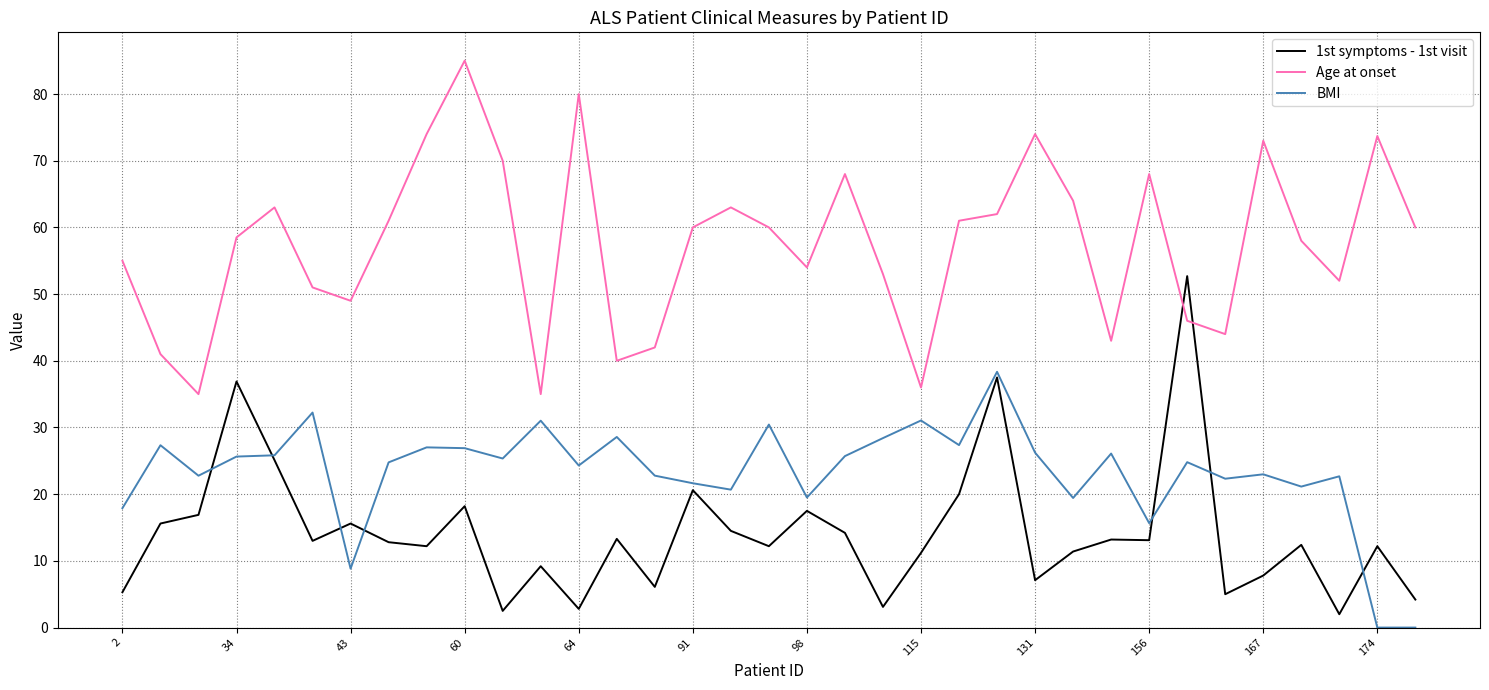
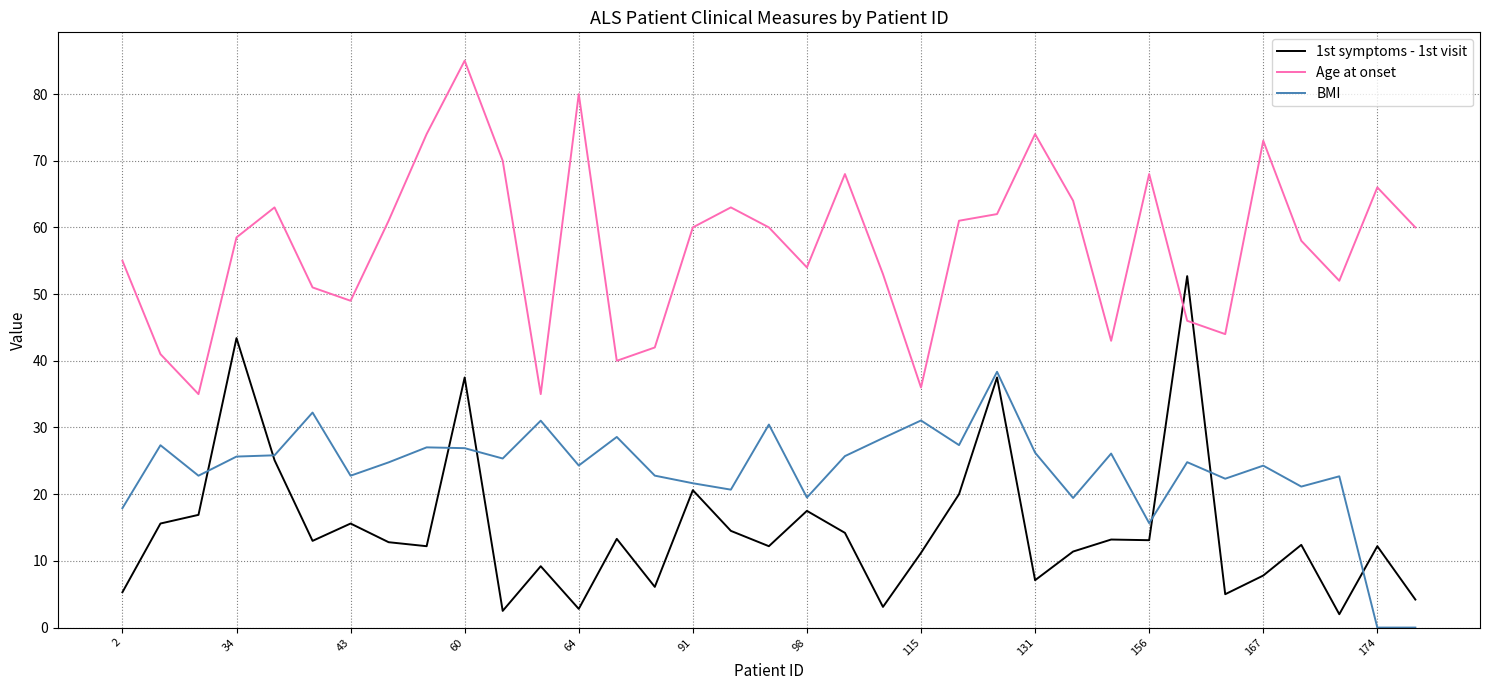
1st symptoms - 1st visit, 34: 37 -> 43
BMI, 43: 9 -> 23
1st symptoms - 1st visit, 60: 18 -> 38
BMI, 167: 23 -> 24
Age at onset, 174: 74 -> 66
